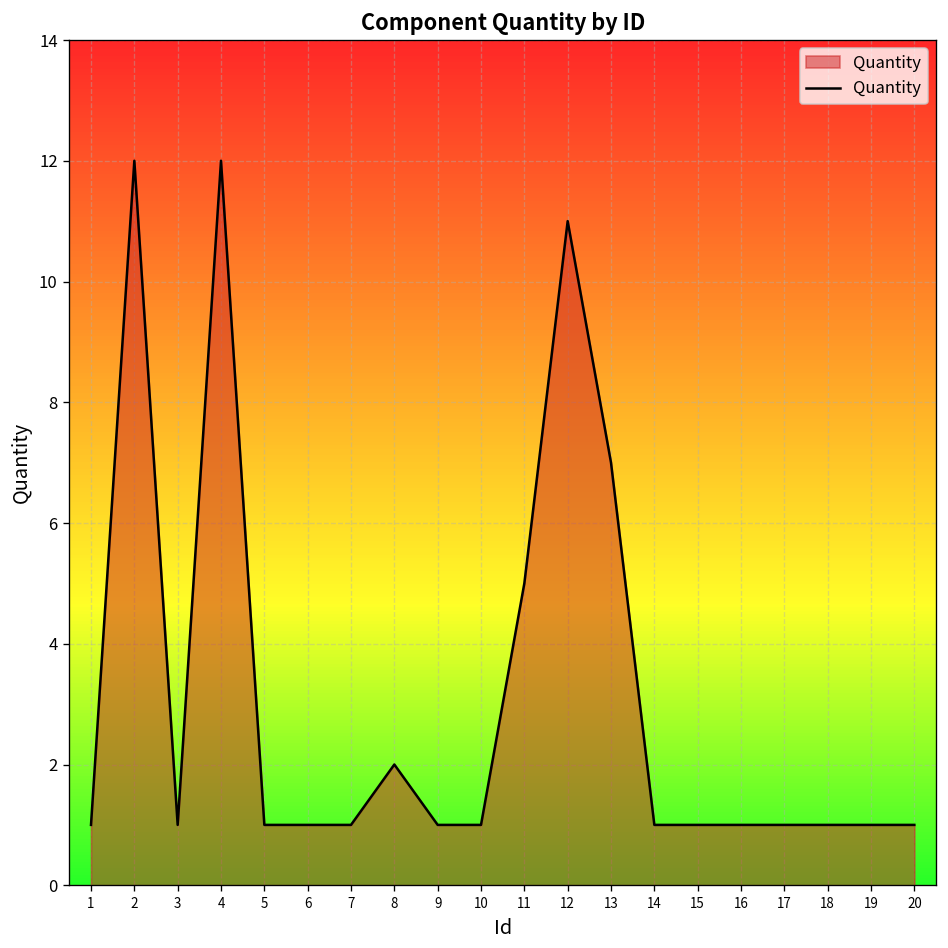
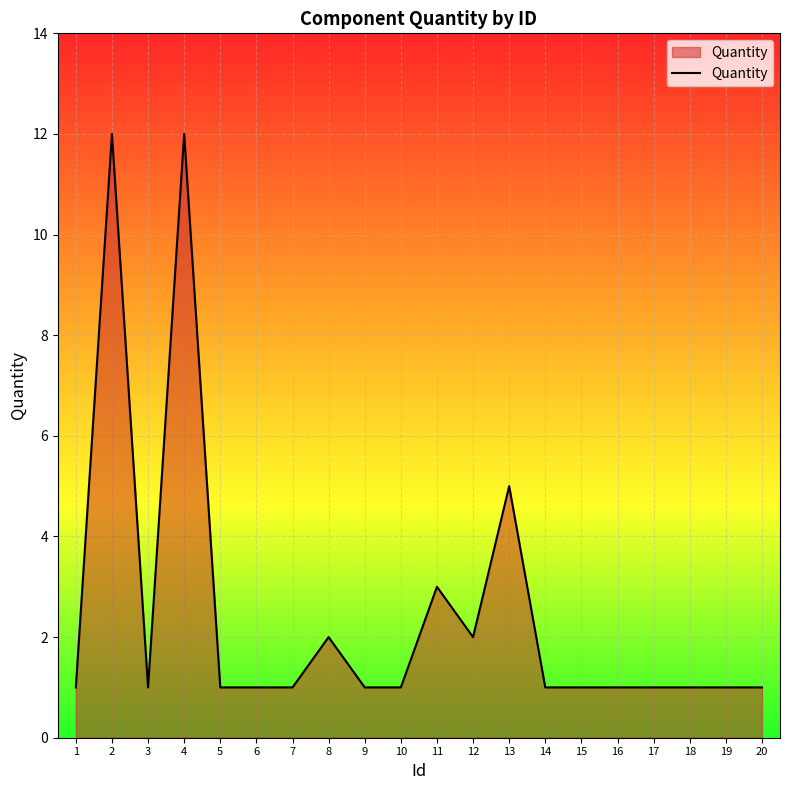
11: 5 -> 3
12: 11 -> 2
13: 7 -> 5
